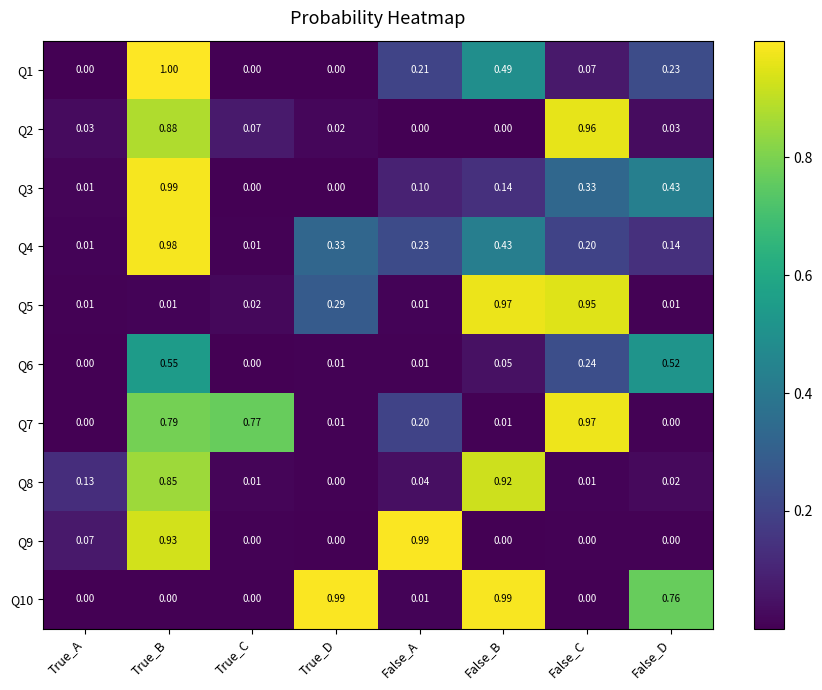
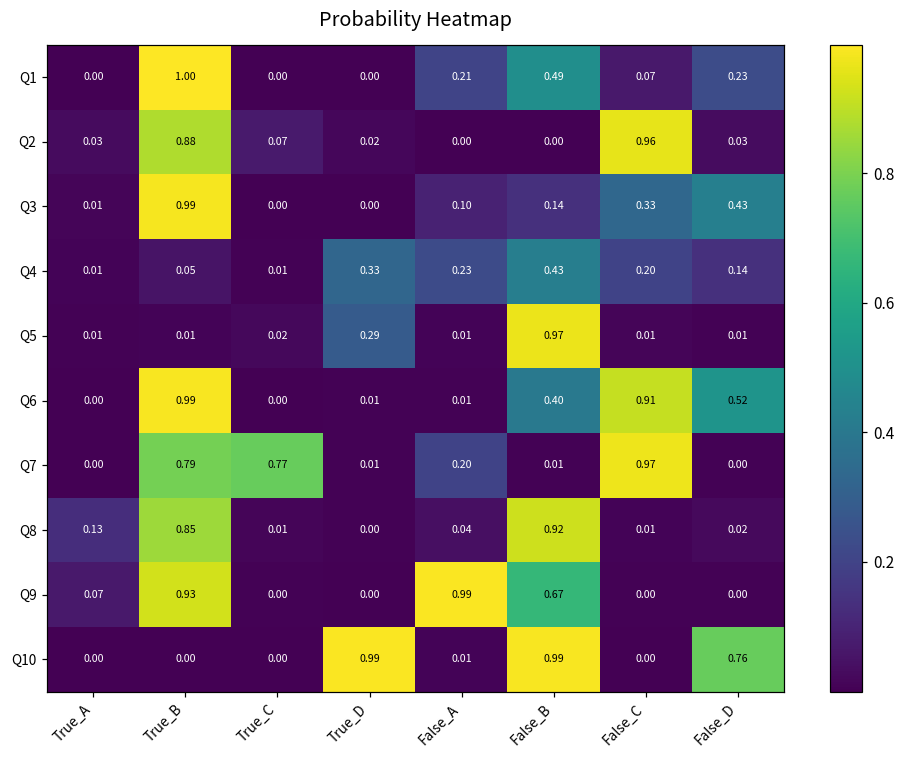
Q4, True_B: 0.98 -> 0.05
Q5, False_C: 0.95 -> 0.01
Q6, True_B: 0.55 -> 0.99
Q6, False_B: 0.05 -> 0.40
Q6, False_C: 0.24 -> 0.91
Q9, False_B: 0.00 -> 0.67
